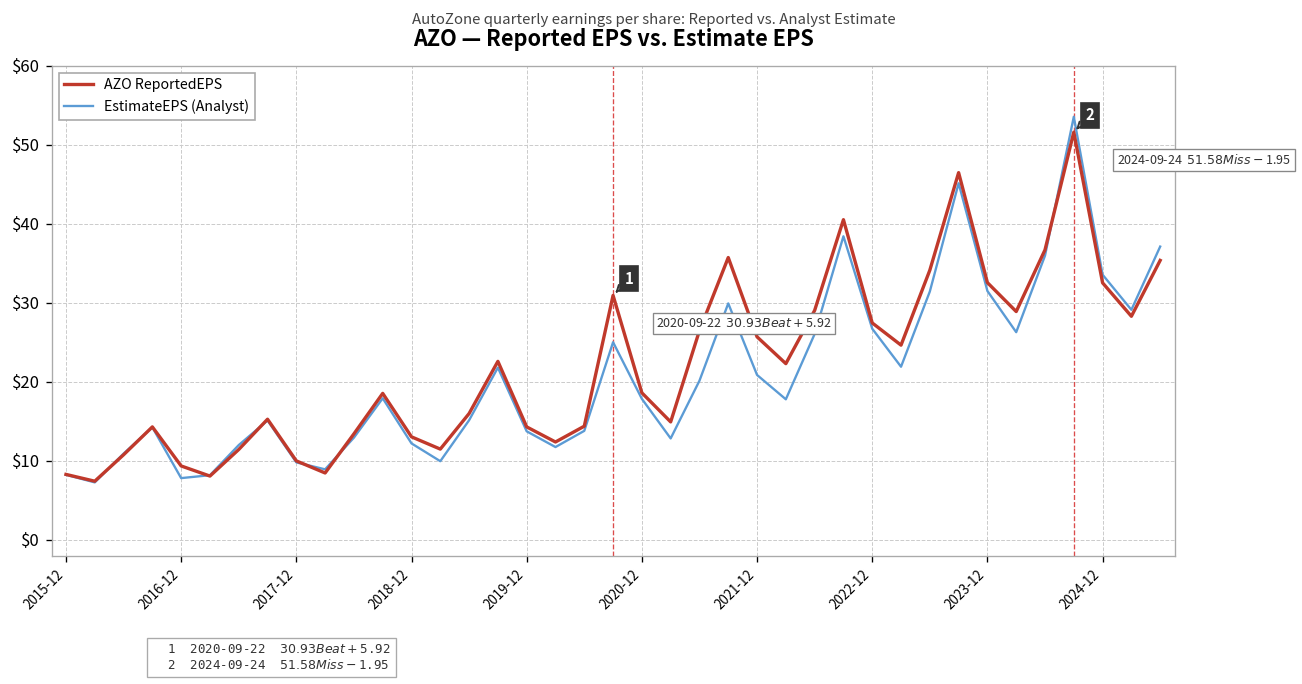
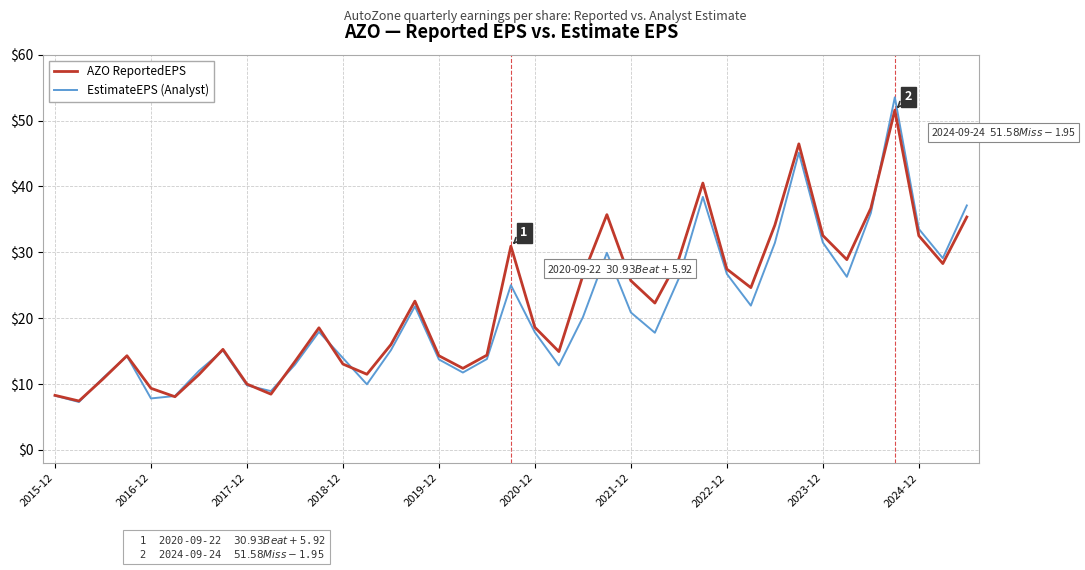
EstimateEPS (Analyst), 2018-12: $12 -> $14
